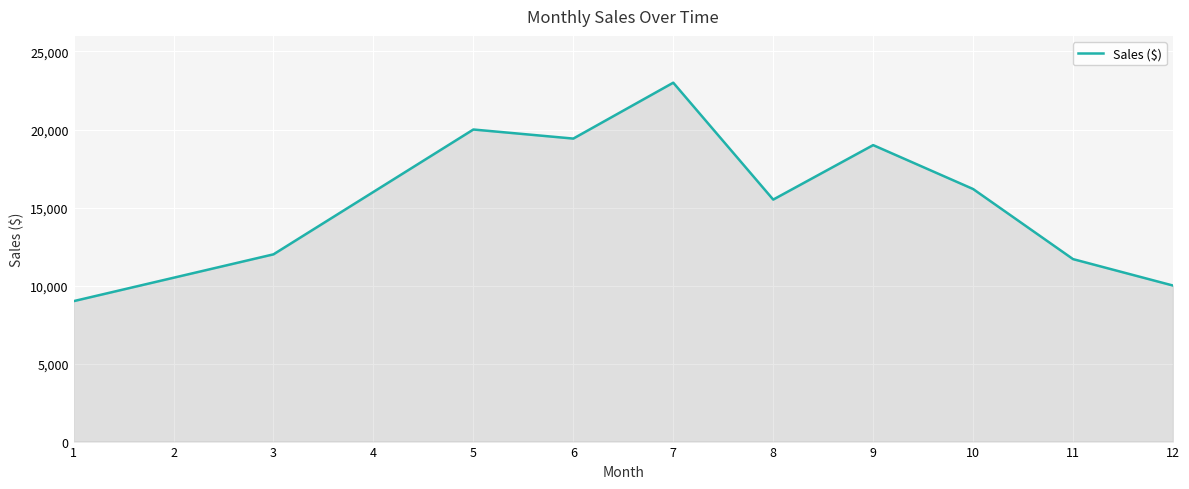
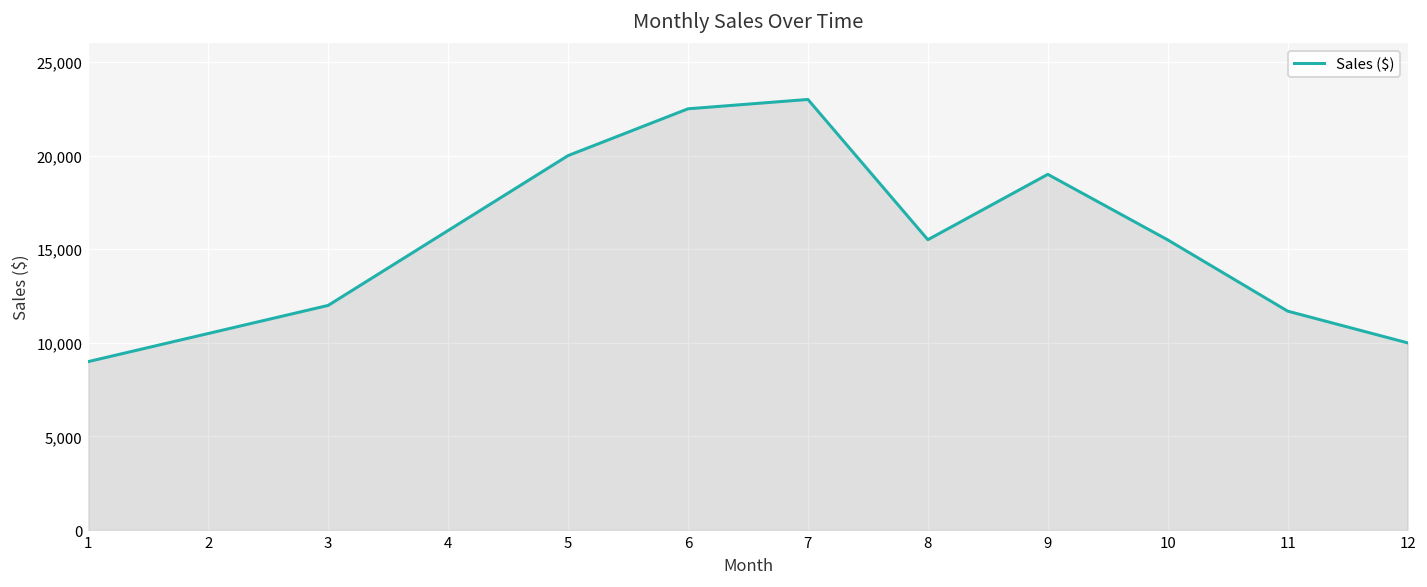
6: 19,400 -> 22,500
10: 16,200 -> 15,500
